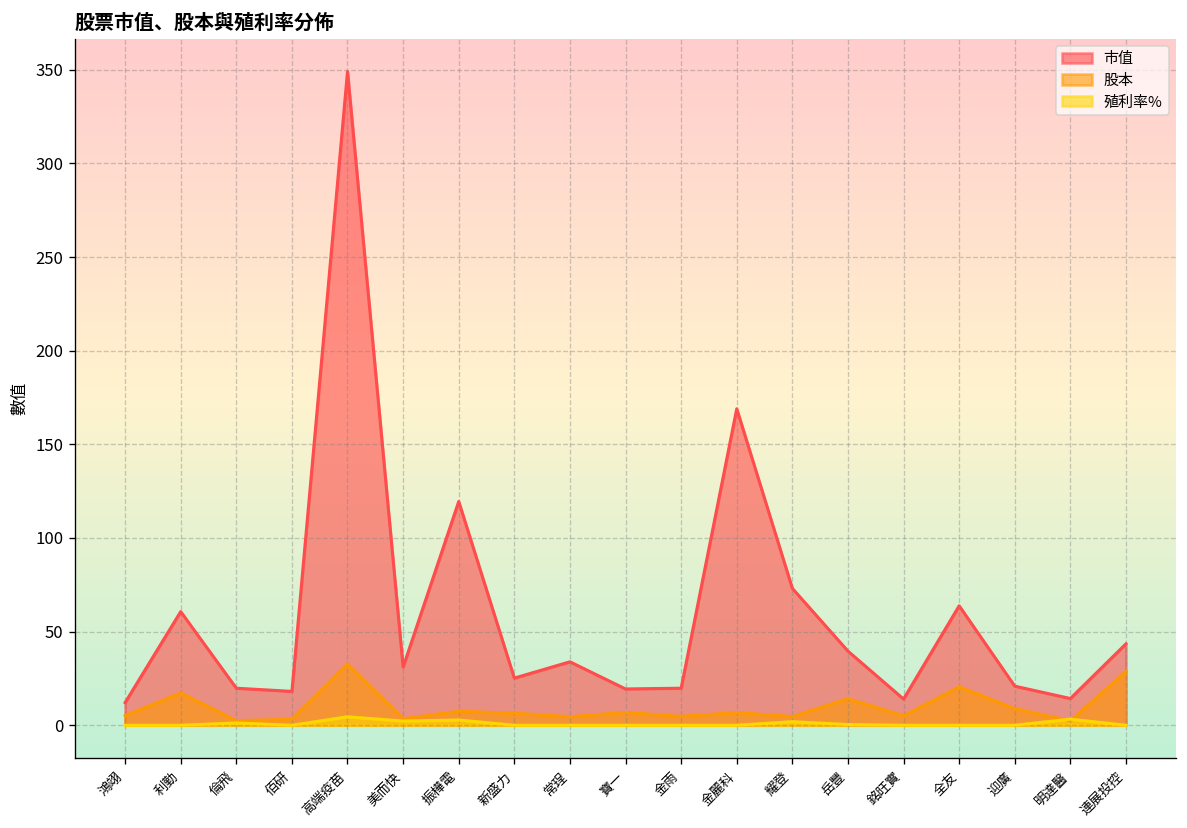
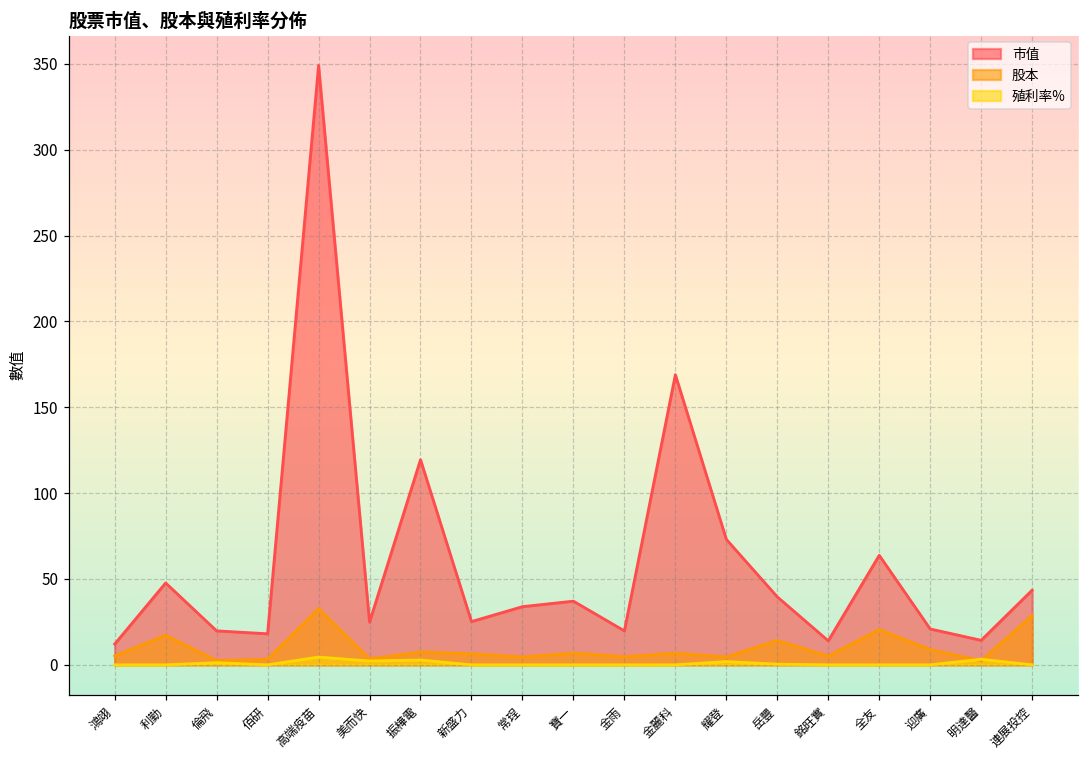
市值, 利勤: 61 -> 48
市值, 美而快: 31 -> 25
市值, 寶一: 19 -> 37
